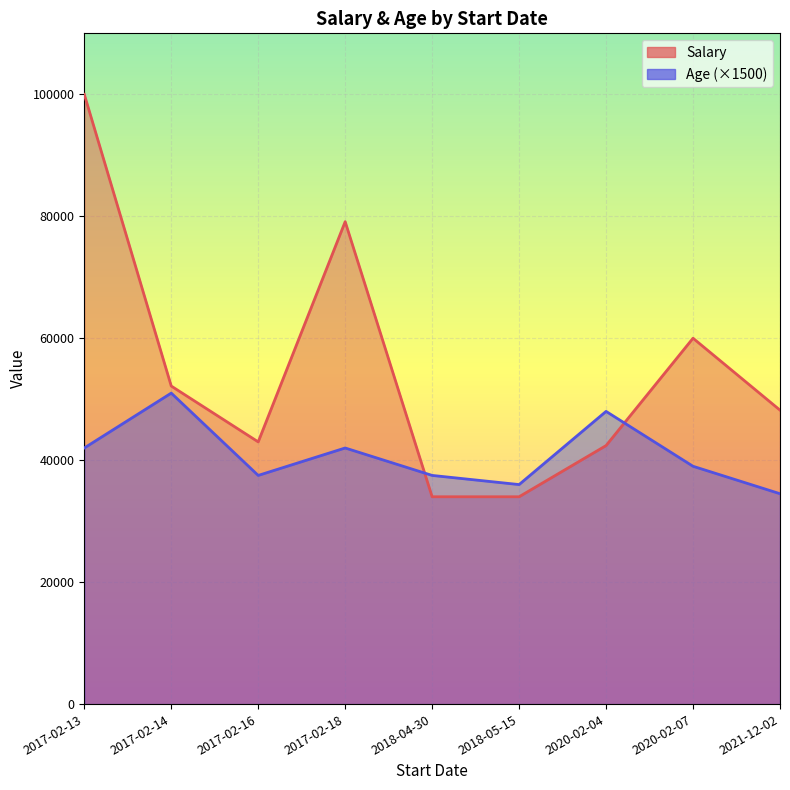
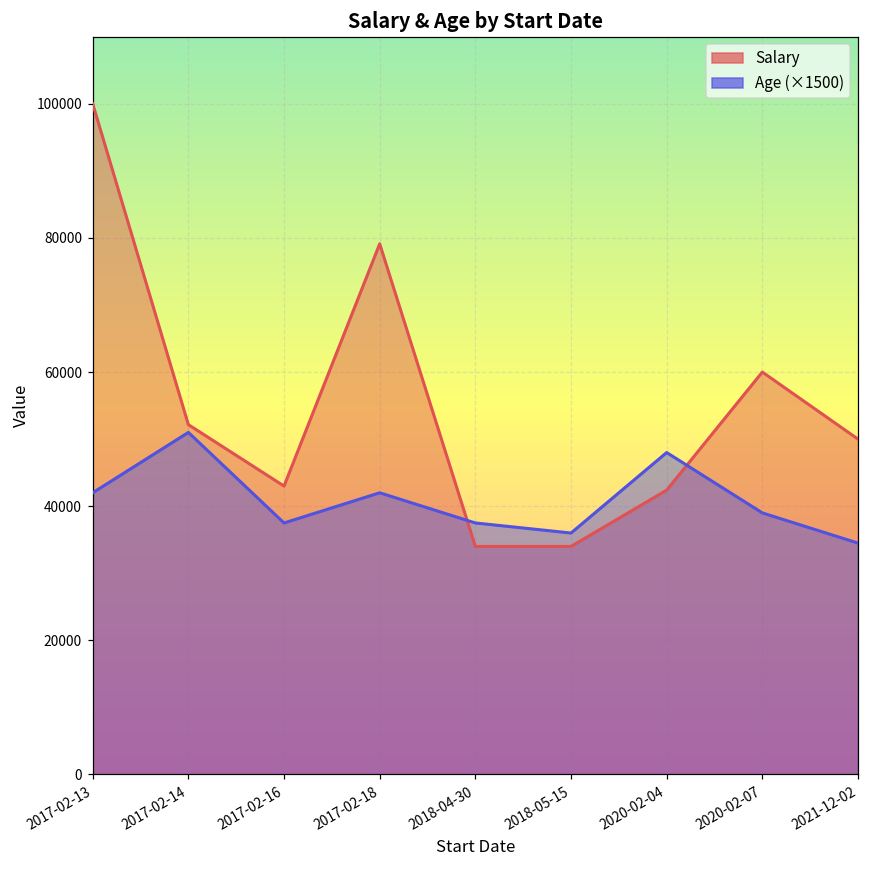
Salary, 2021-12-02: 48000 -> 50000
